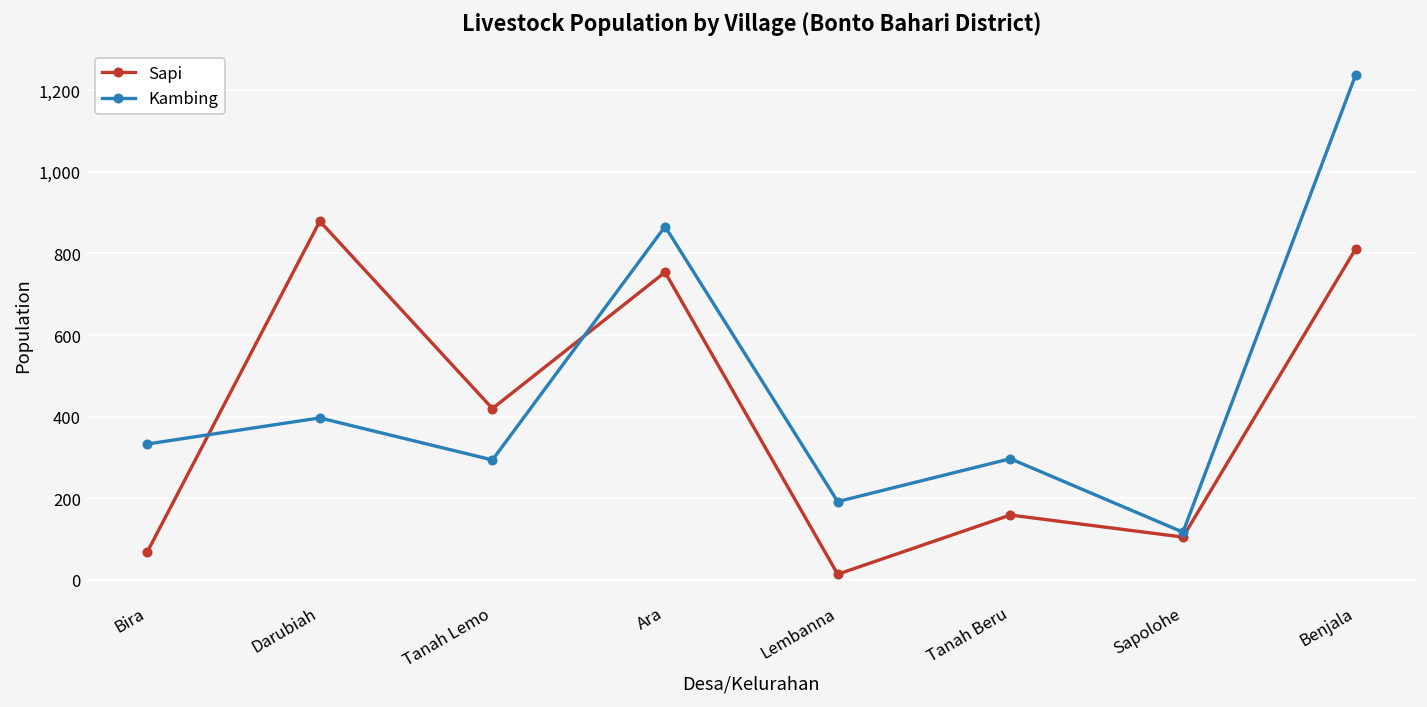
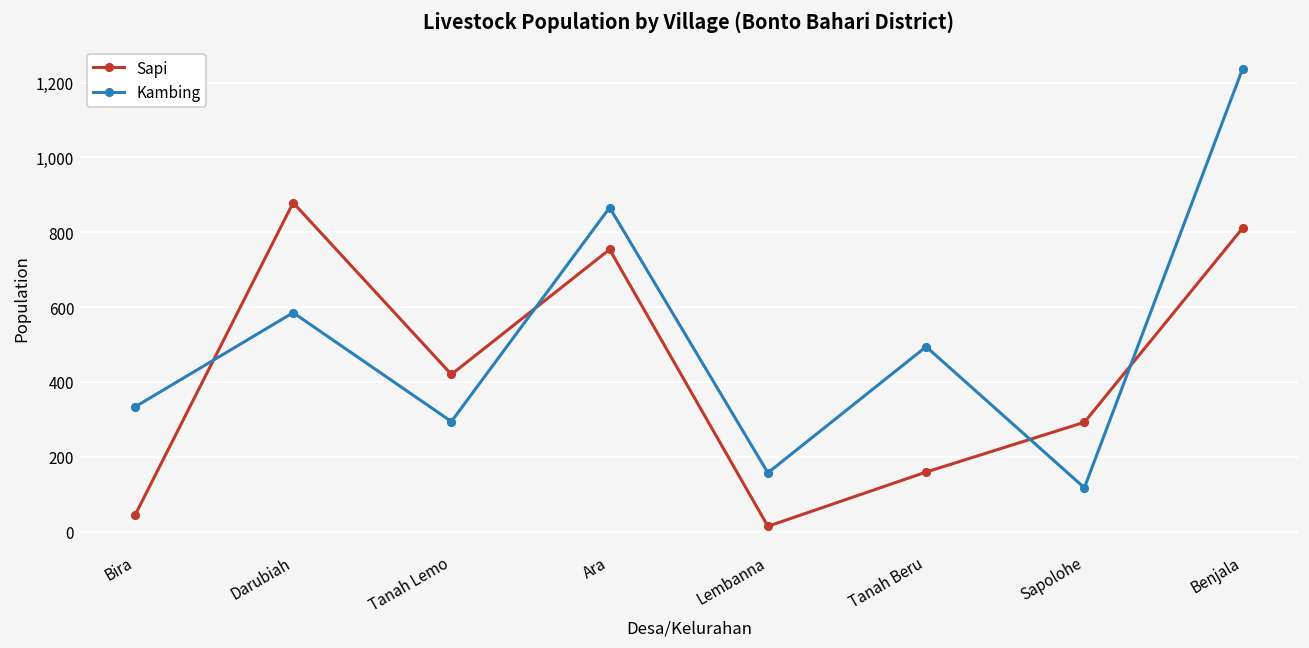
Sapi, Bira: 70 -> 40
Kambing, Darubiah: 400 -> 590
Kambing, Lembanna: 190 -> 160
Kambing, Tanah Beru: 300 -> 490
Sapi, Sapolohe: 110 -> 290
